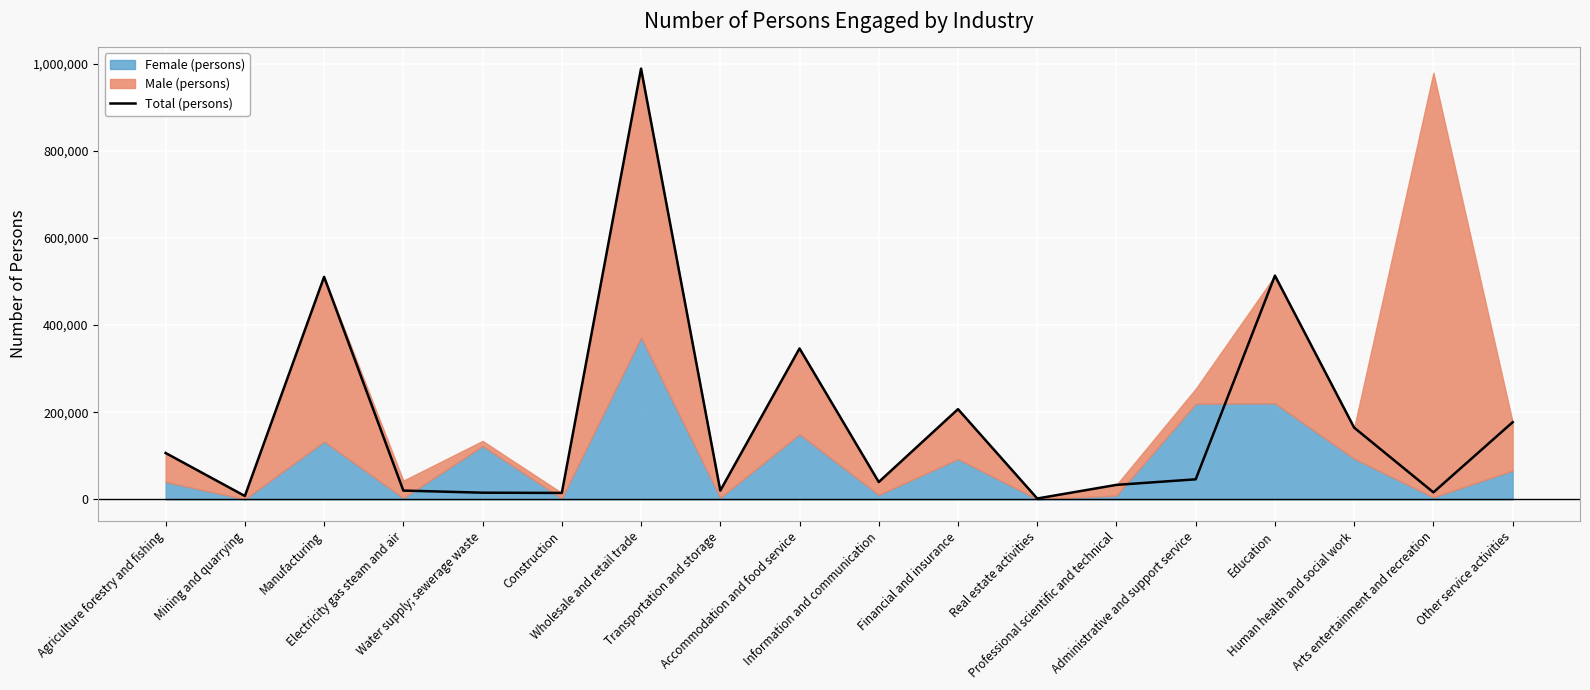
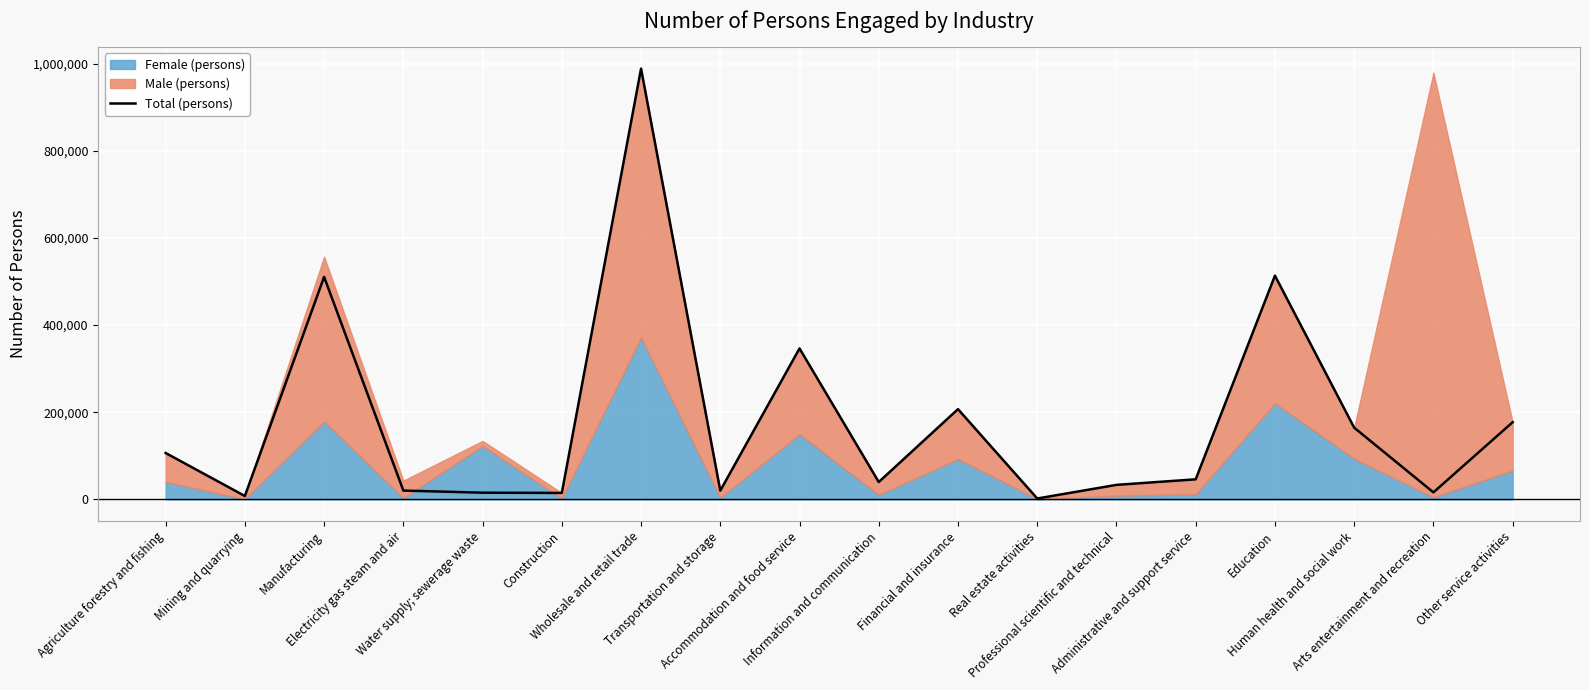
Female (persons), Manufacturing: 130,000 -> 180,000
Female (persons), Administrative and support service: 220,000 -> 10,000
